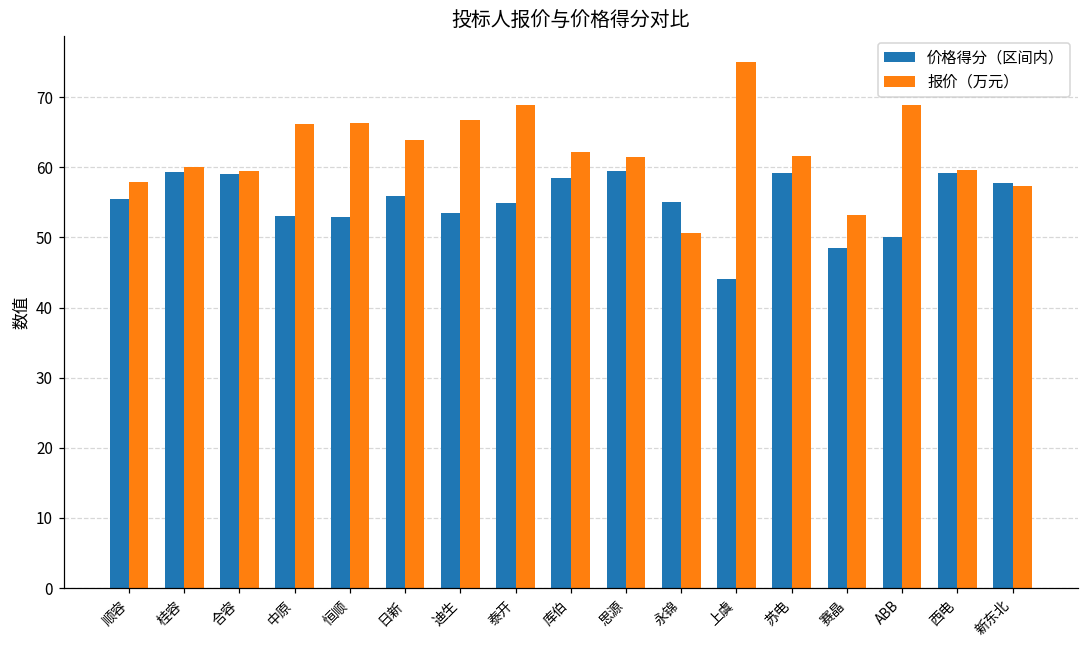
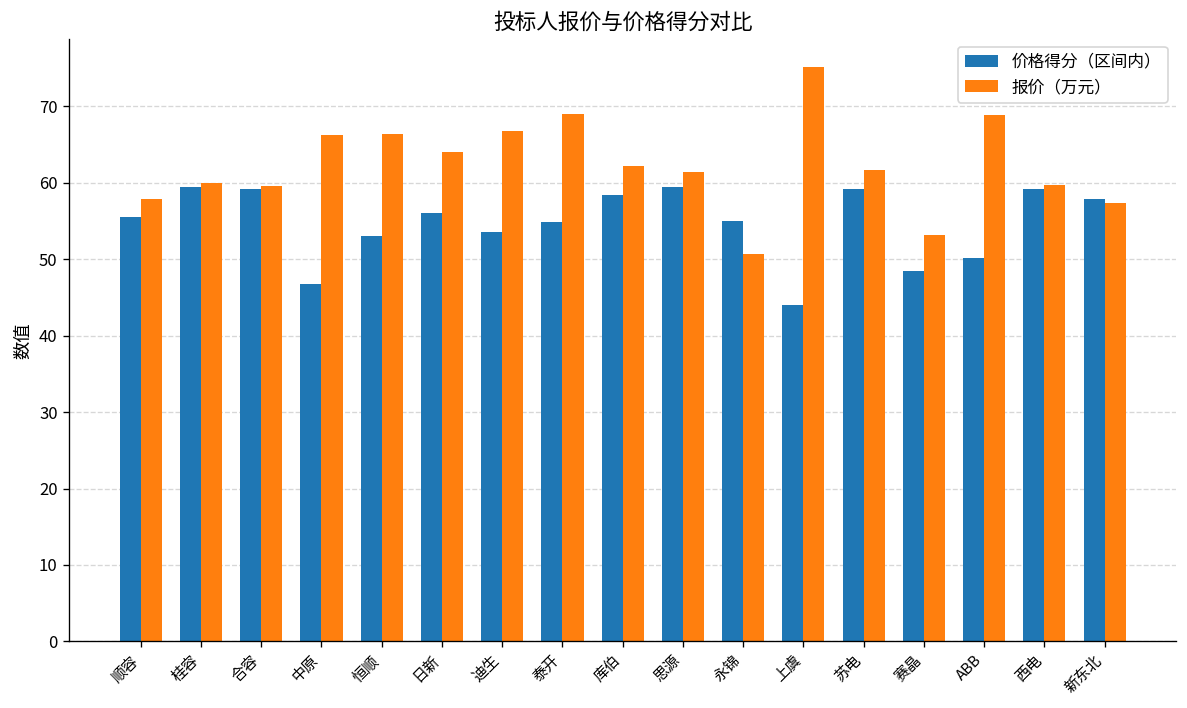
价格得分（区间内）, 中原: 53 -> 47
